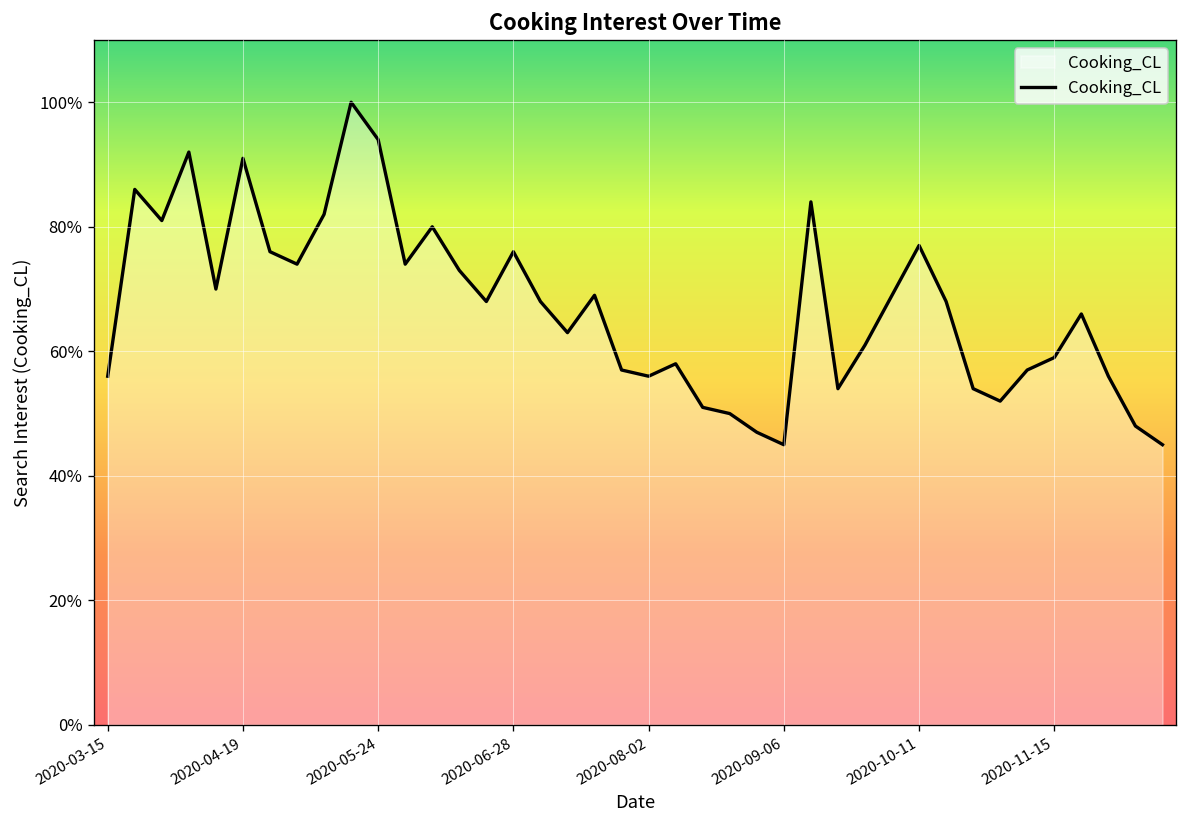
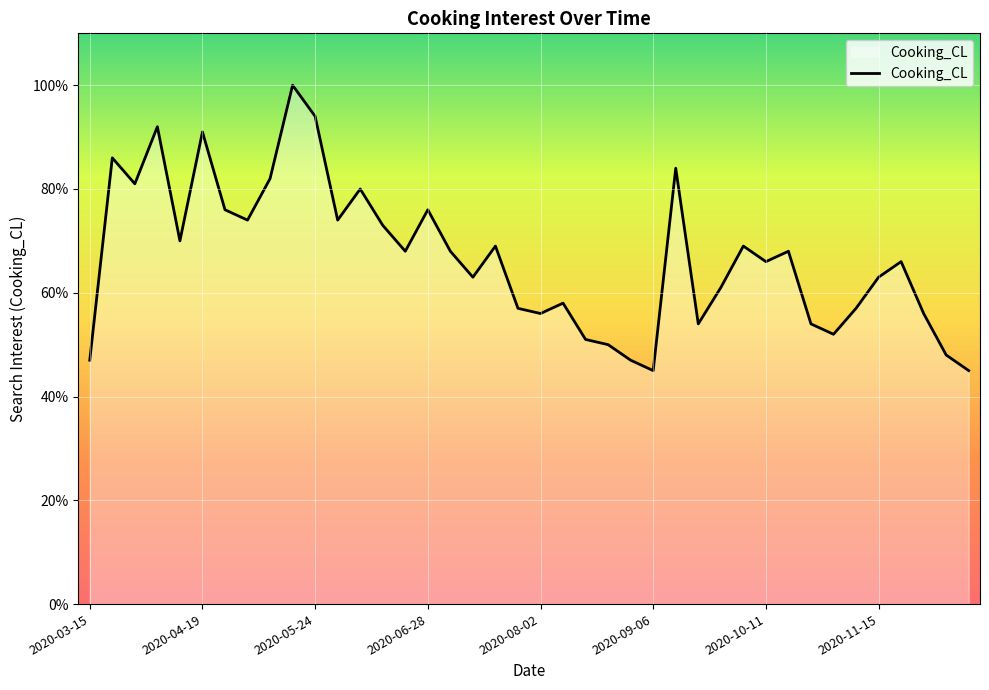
2020-03-15: 56% -> 47%
2020-10-11: 77% -> 66%
2020-11-15: 59% -> 63%
